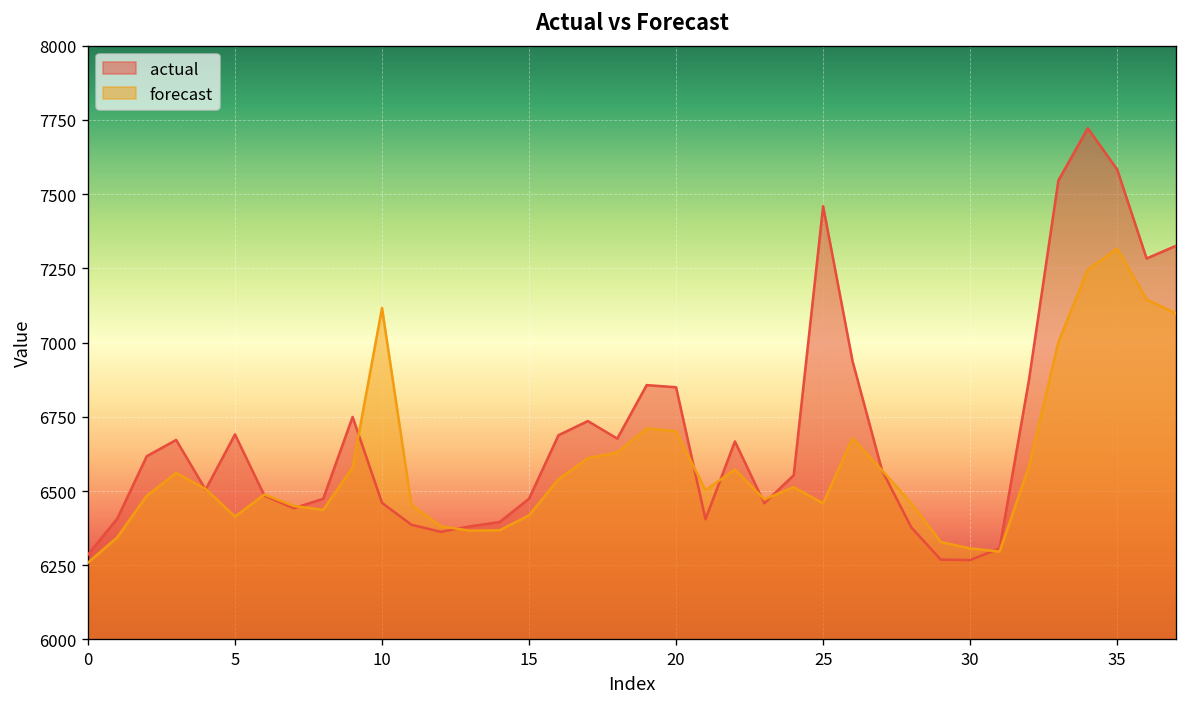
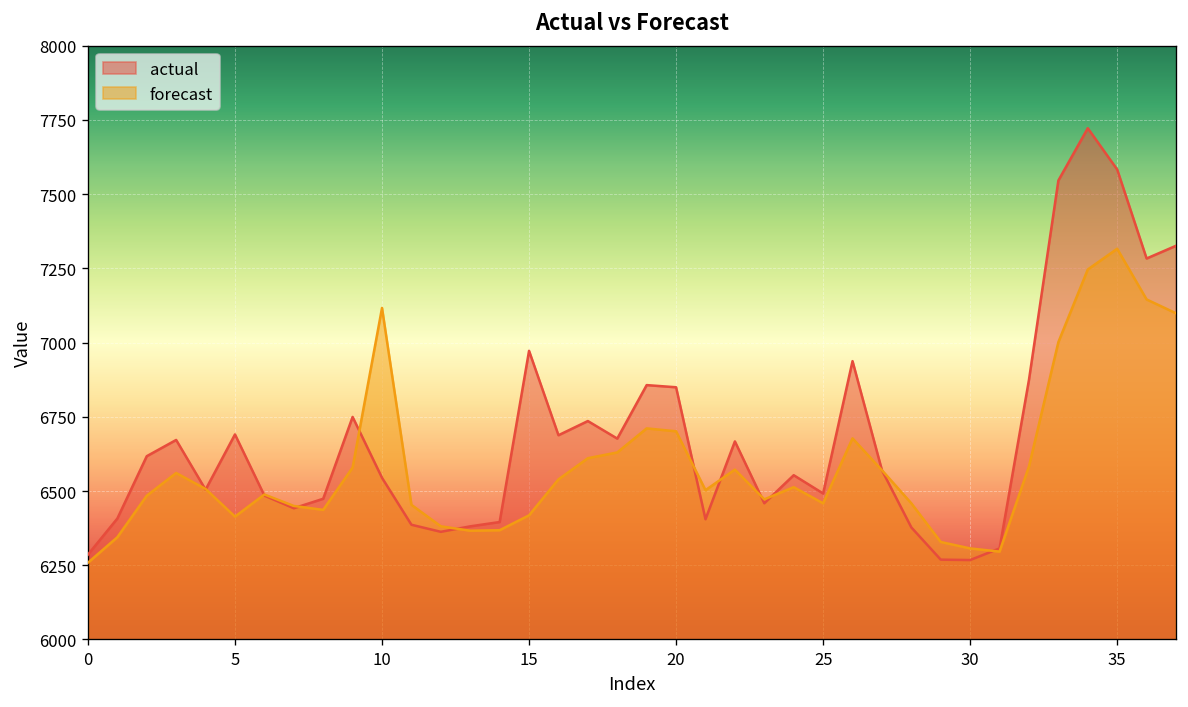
actual, 10: 6460 -> 6540
actual, 15: 6470 -> 6970
actual, 25: 7460 -> 6490
